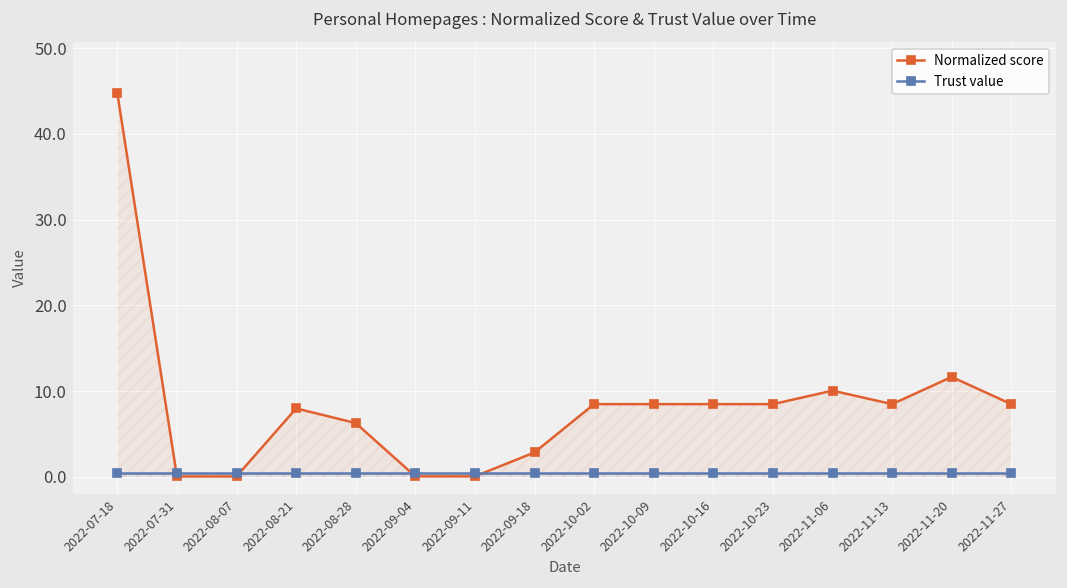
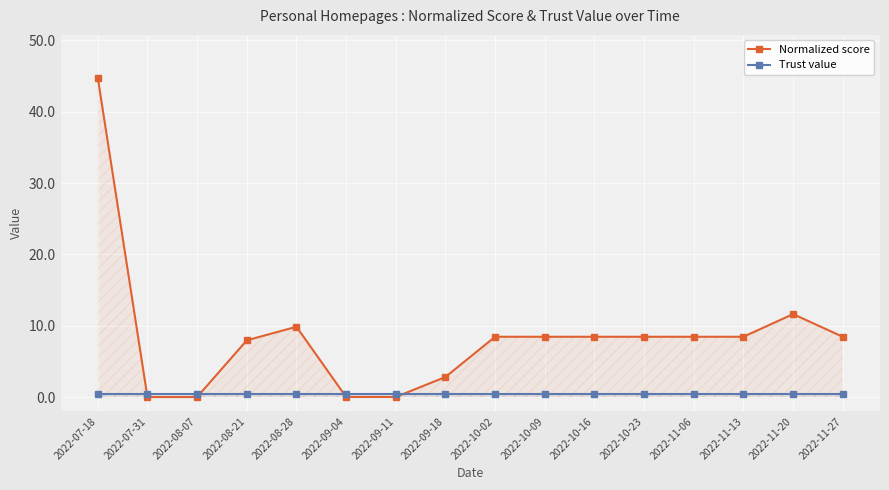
Normalized score, 2022-08-28: 6 -> 10
Normalized score, 2022-11-06: 10 -> 8
